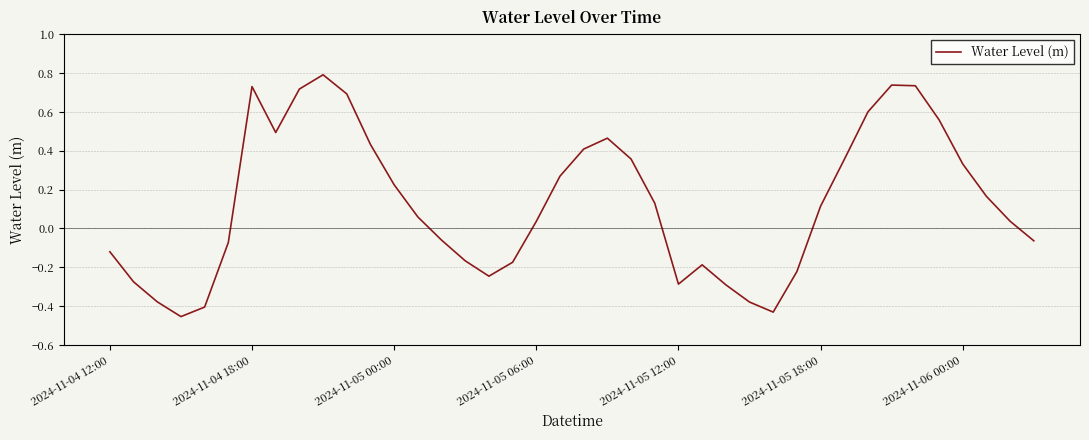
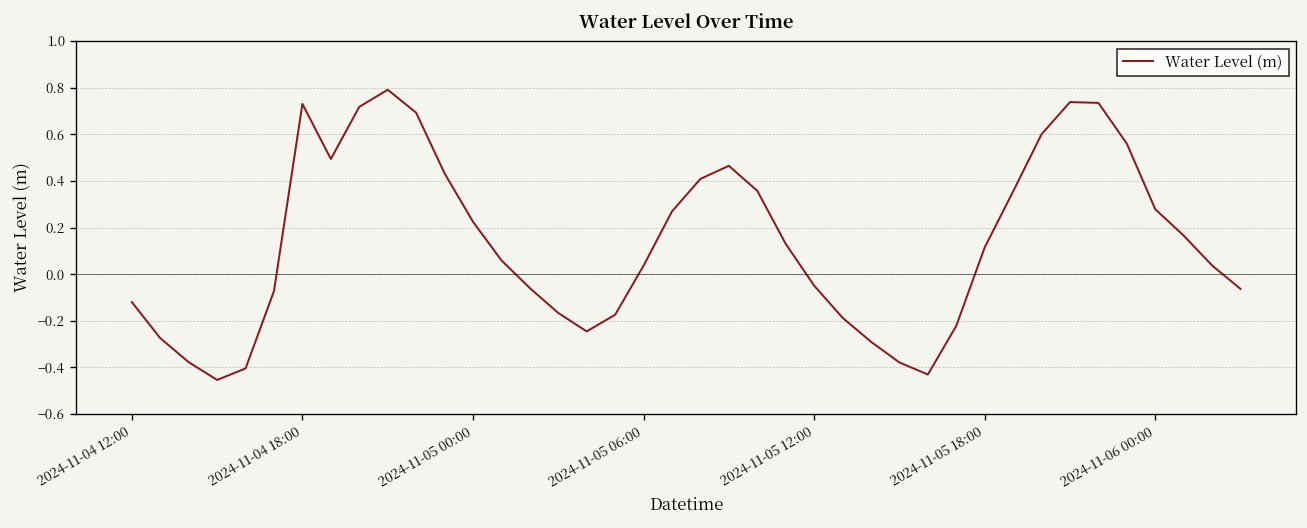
2024-11-05 12:00: -0.29 -> -0.05
2024-11-06 00:00: 0.33 -> 0.28
